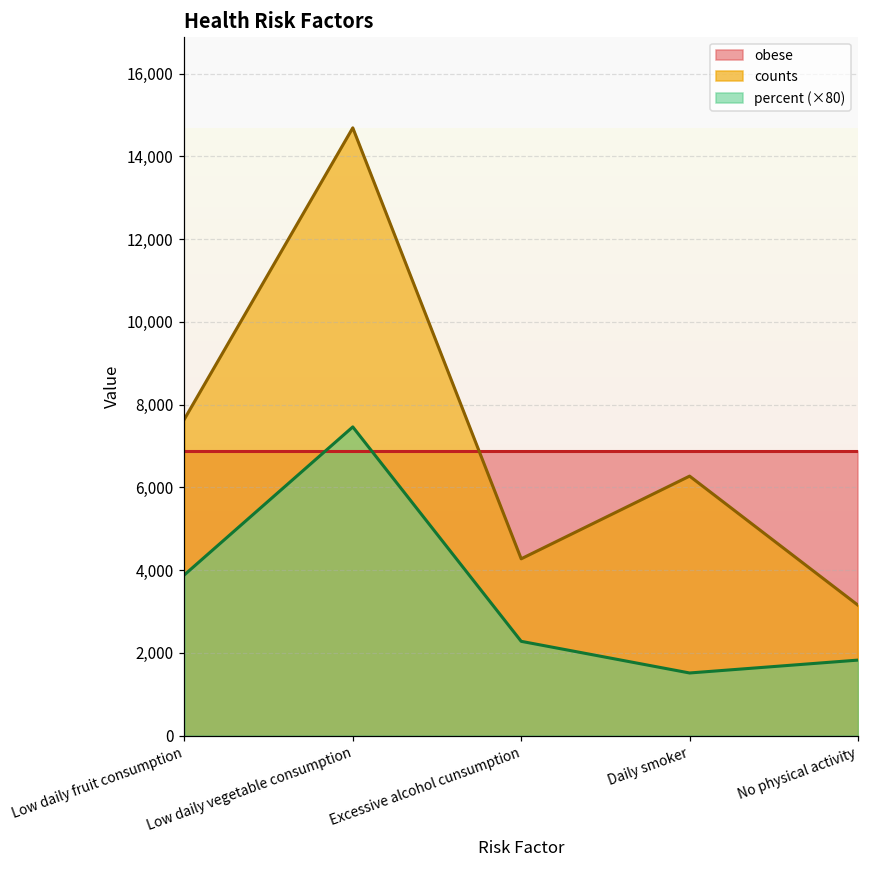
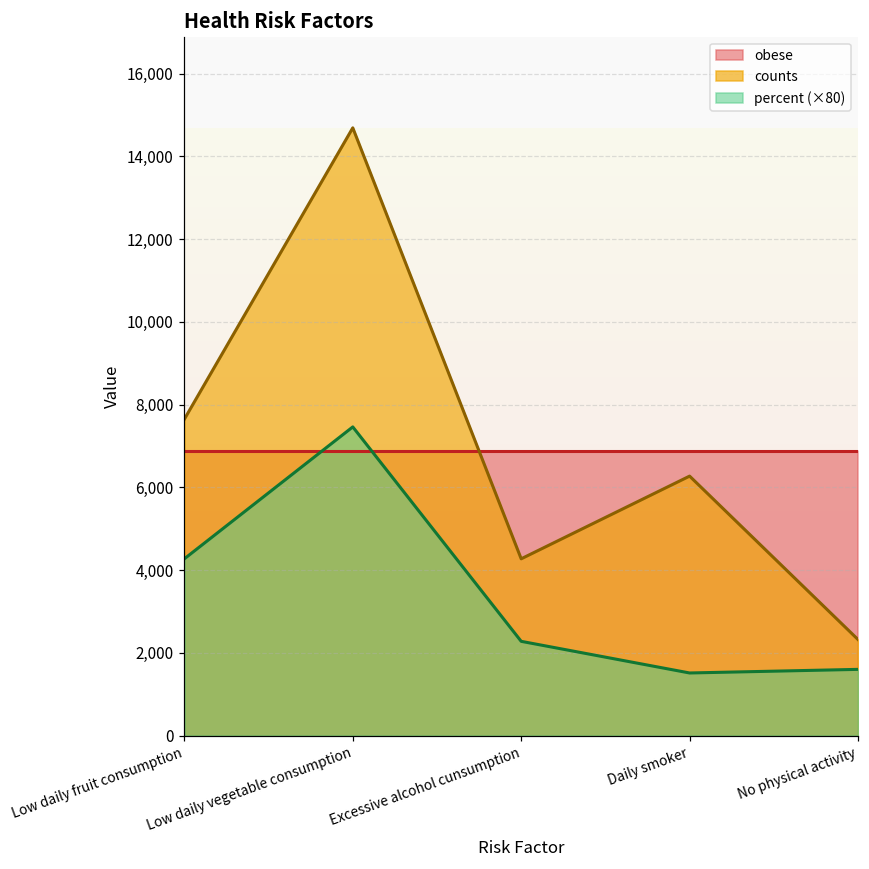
percent (×80), Low daily fruit consumption: 3,900 -> 4,300
counts, No physical activity: 3,200 -> 2,300
percent (×80), No physical activity: 1,800 -> 1,600
